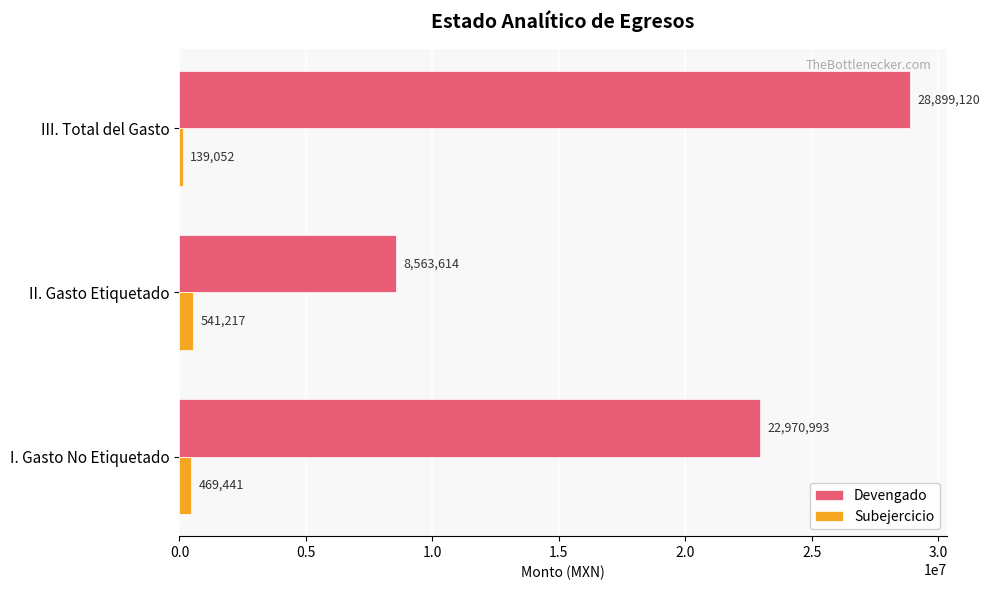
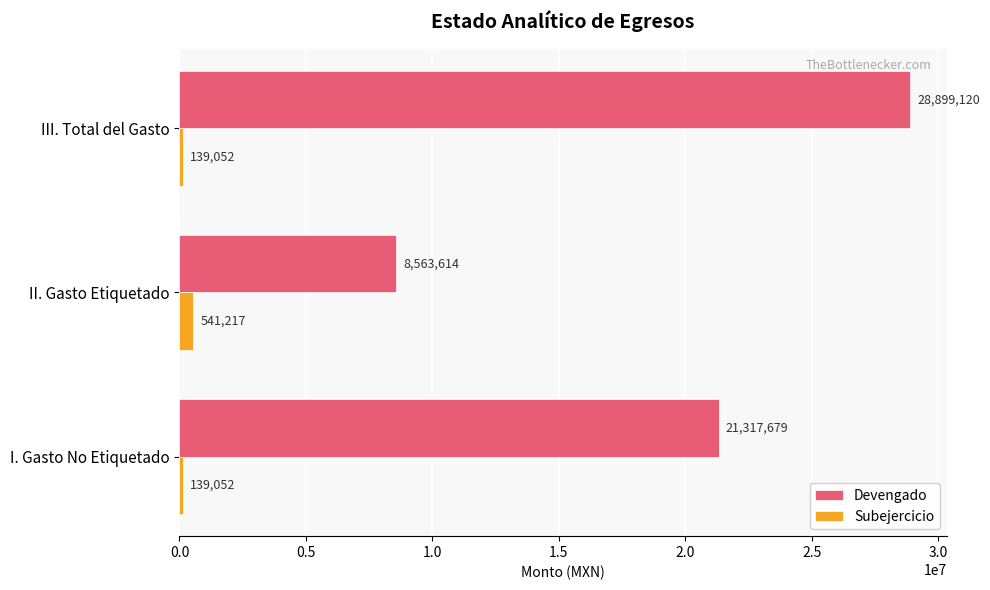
Devengado, I. Gasto No Etiquetado: 22,970,993 -> 21,317,679
Subejercicio, I. Gasto No Etiquetado: 469,441 -> 139,052
